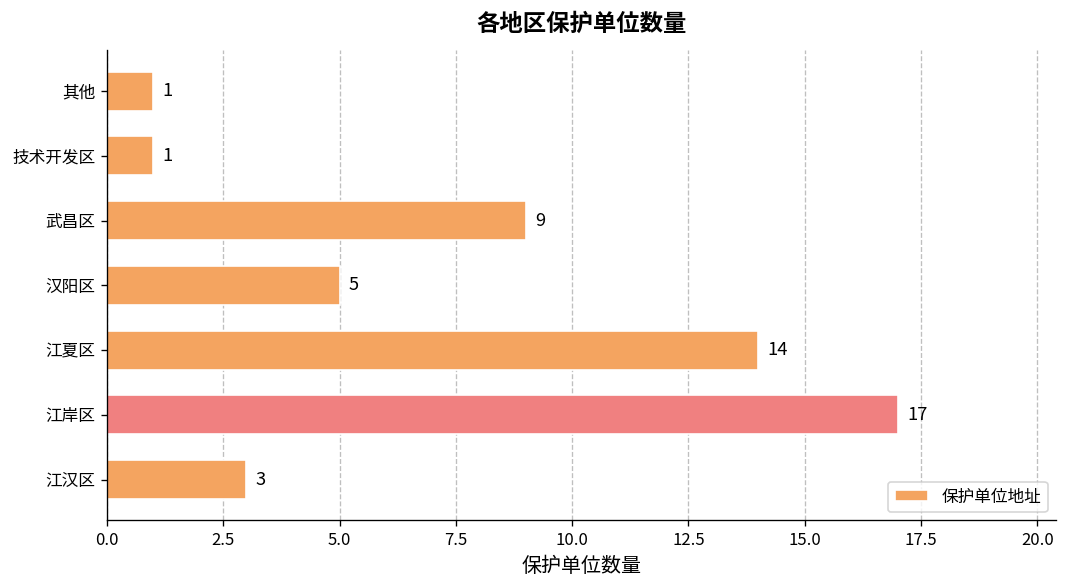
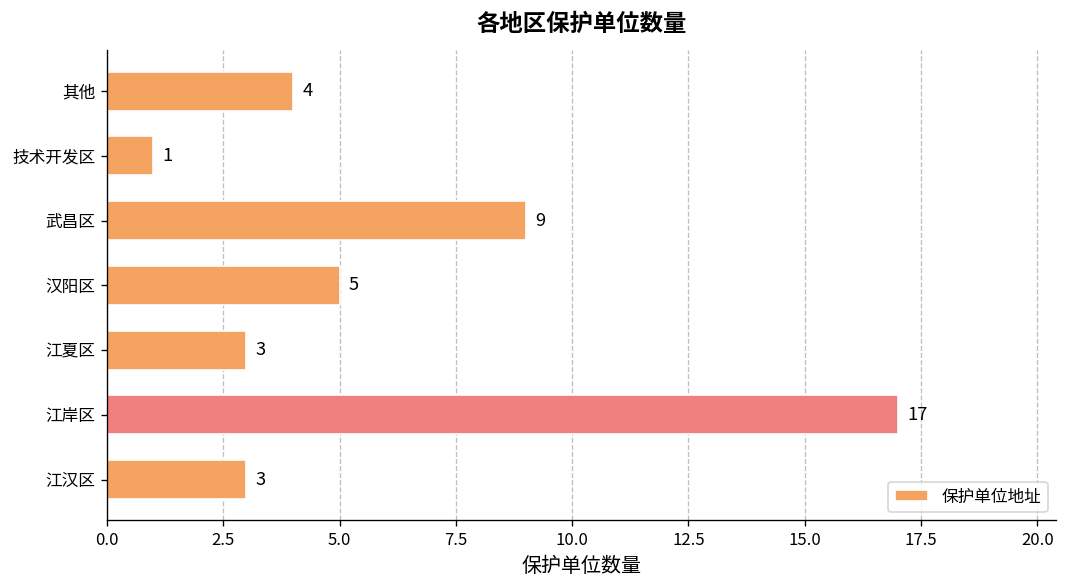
其他: 1 -> 4
江夏区: 14 -> 3
